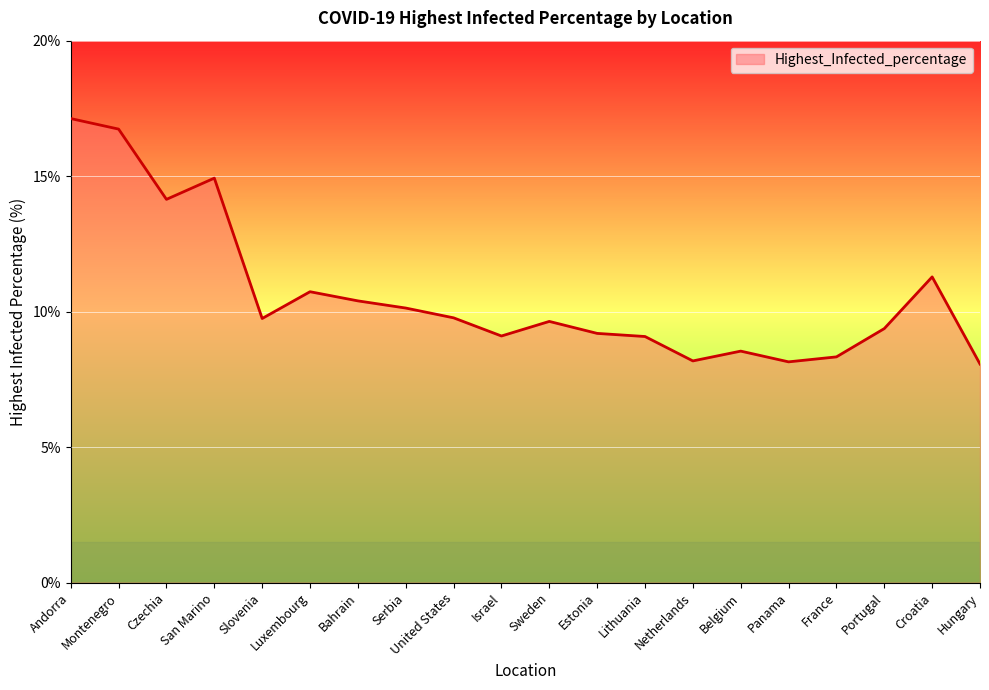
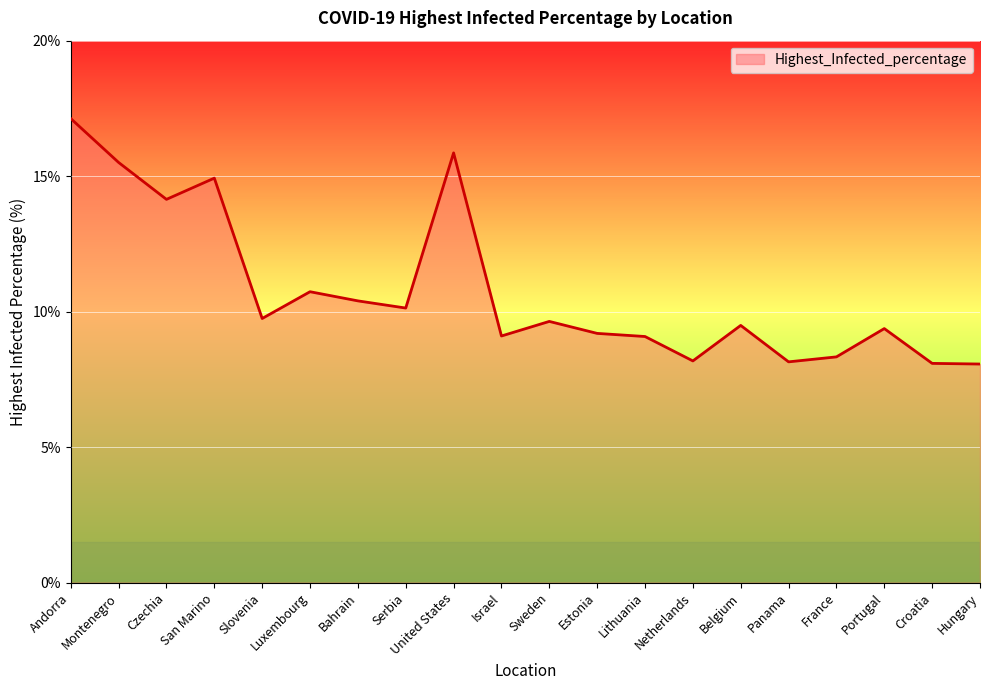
Montenegro: 16.7% -> 15.5%
United States: 9.8% -> 15.9%
Belgium: 8.5% -> 9.5%
Croatia: 11.3% -> 8.1%
